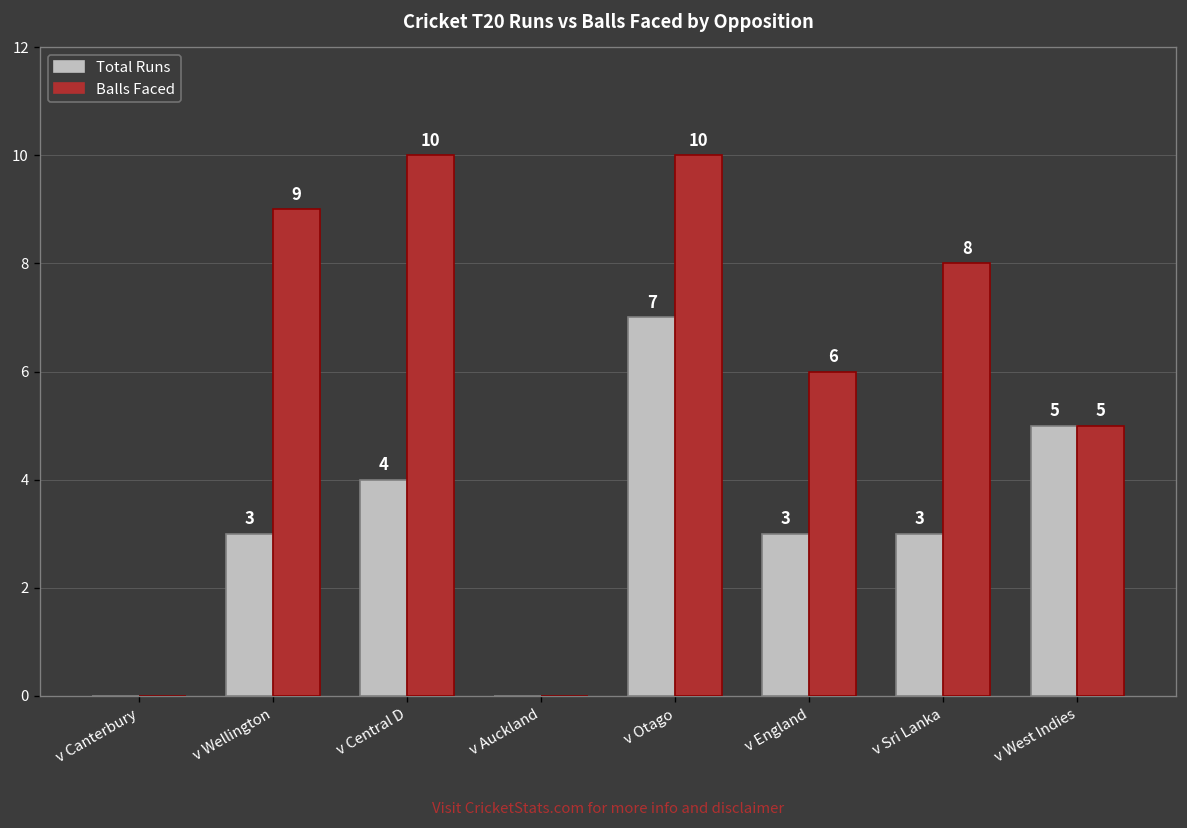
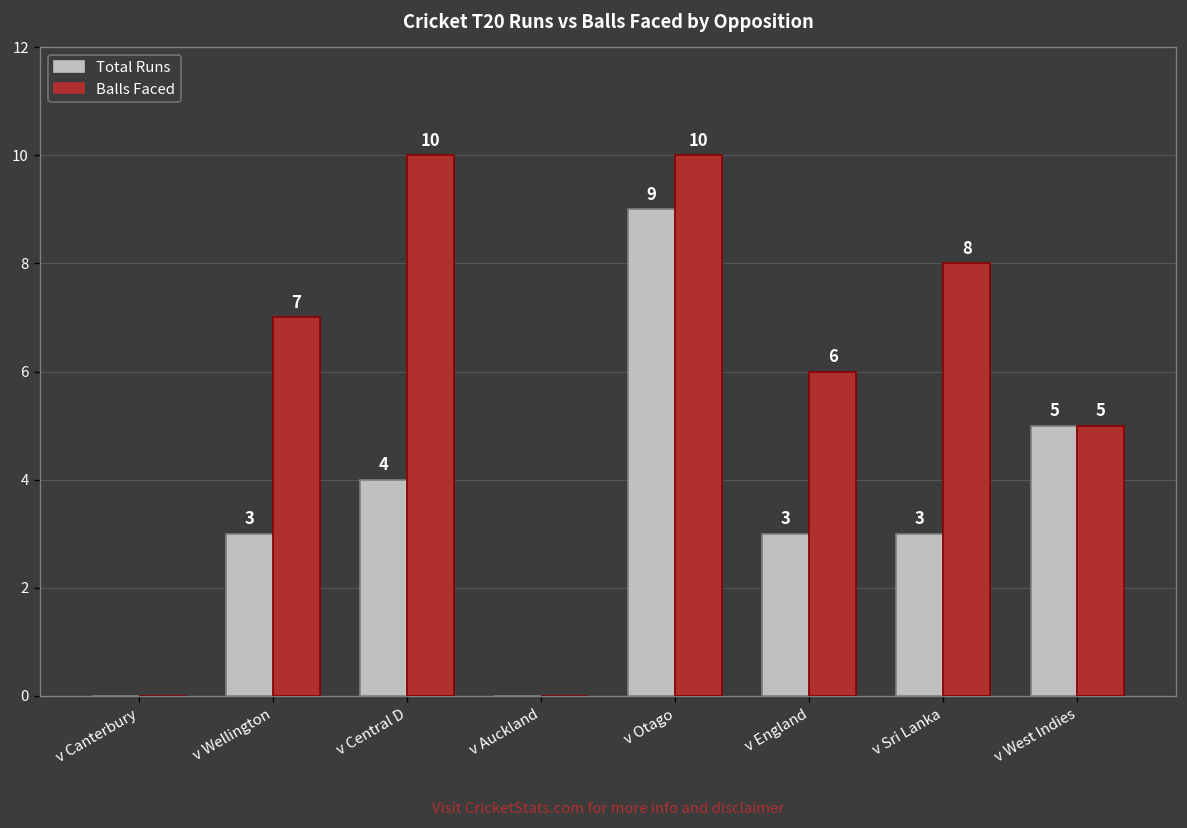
Balls Faced, v Wellington: 9 -> 7
Total Runs, v Otago: 7 -> 9
